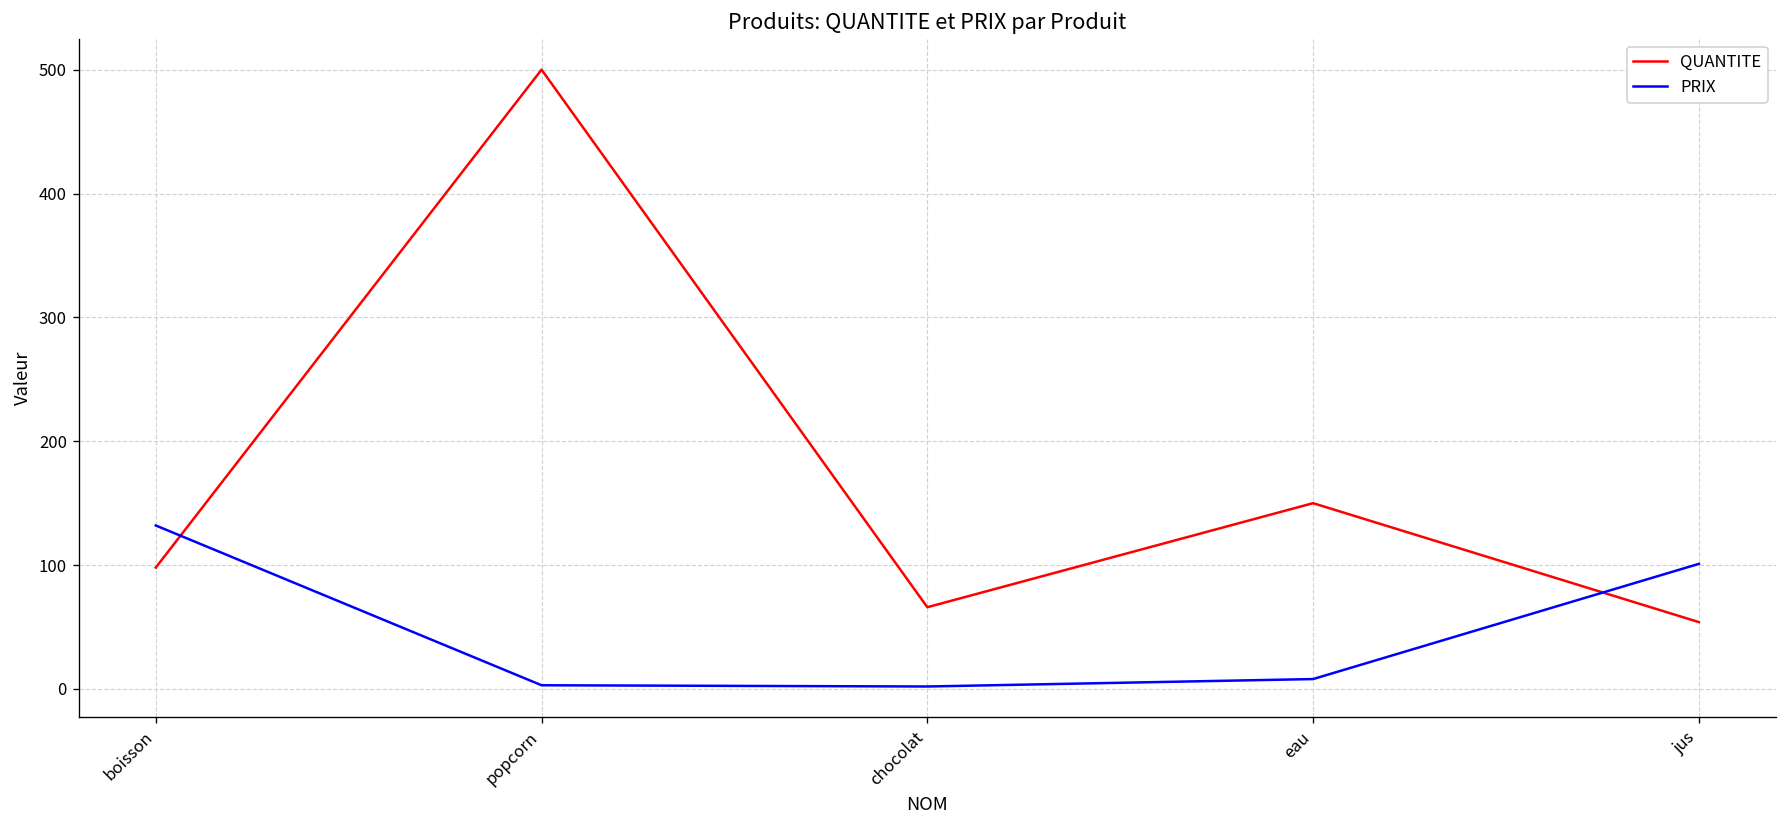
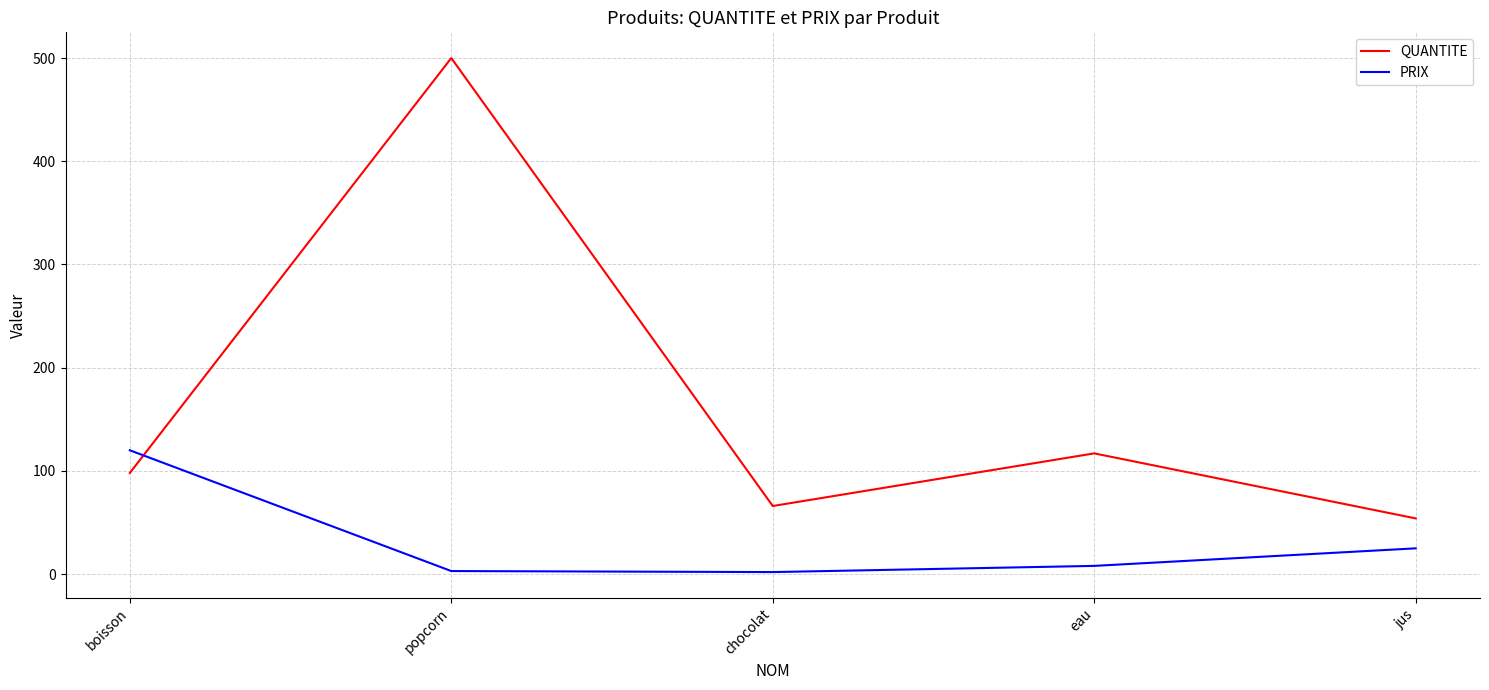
PRIX, boisson: 132 -> 120
QUANTITE, eau: 150 -> 117
PRIX, jus: 101 -> 25
